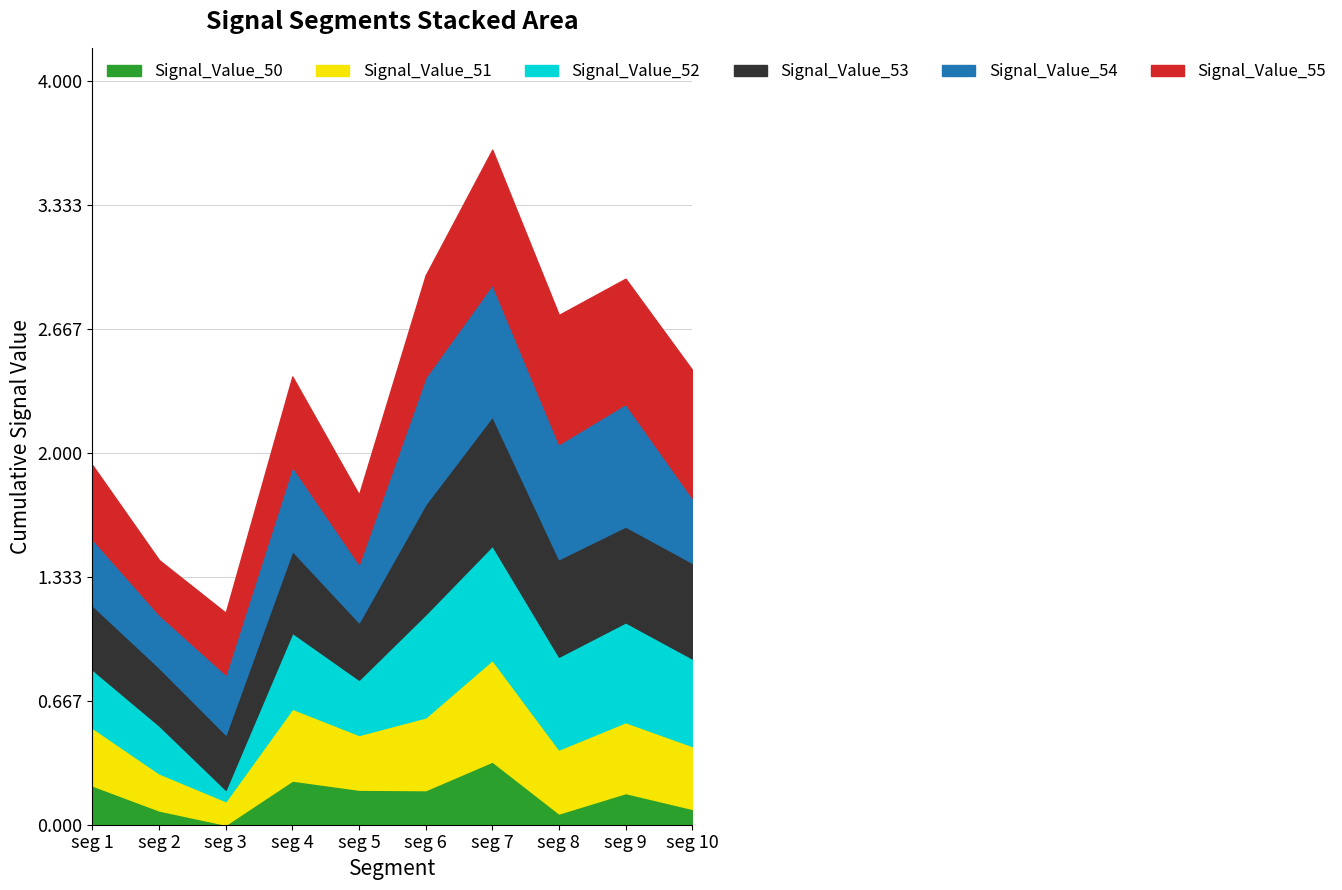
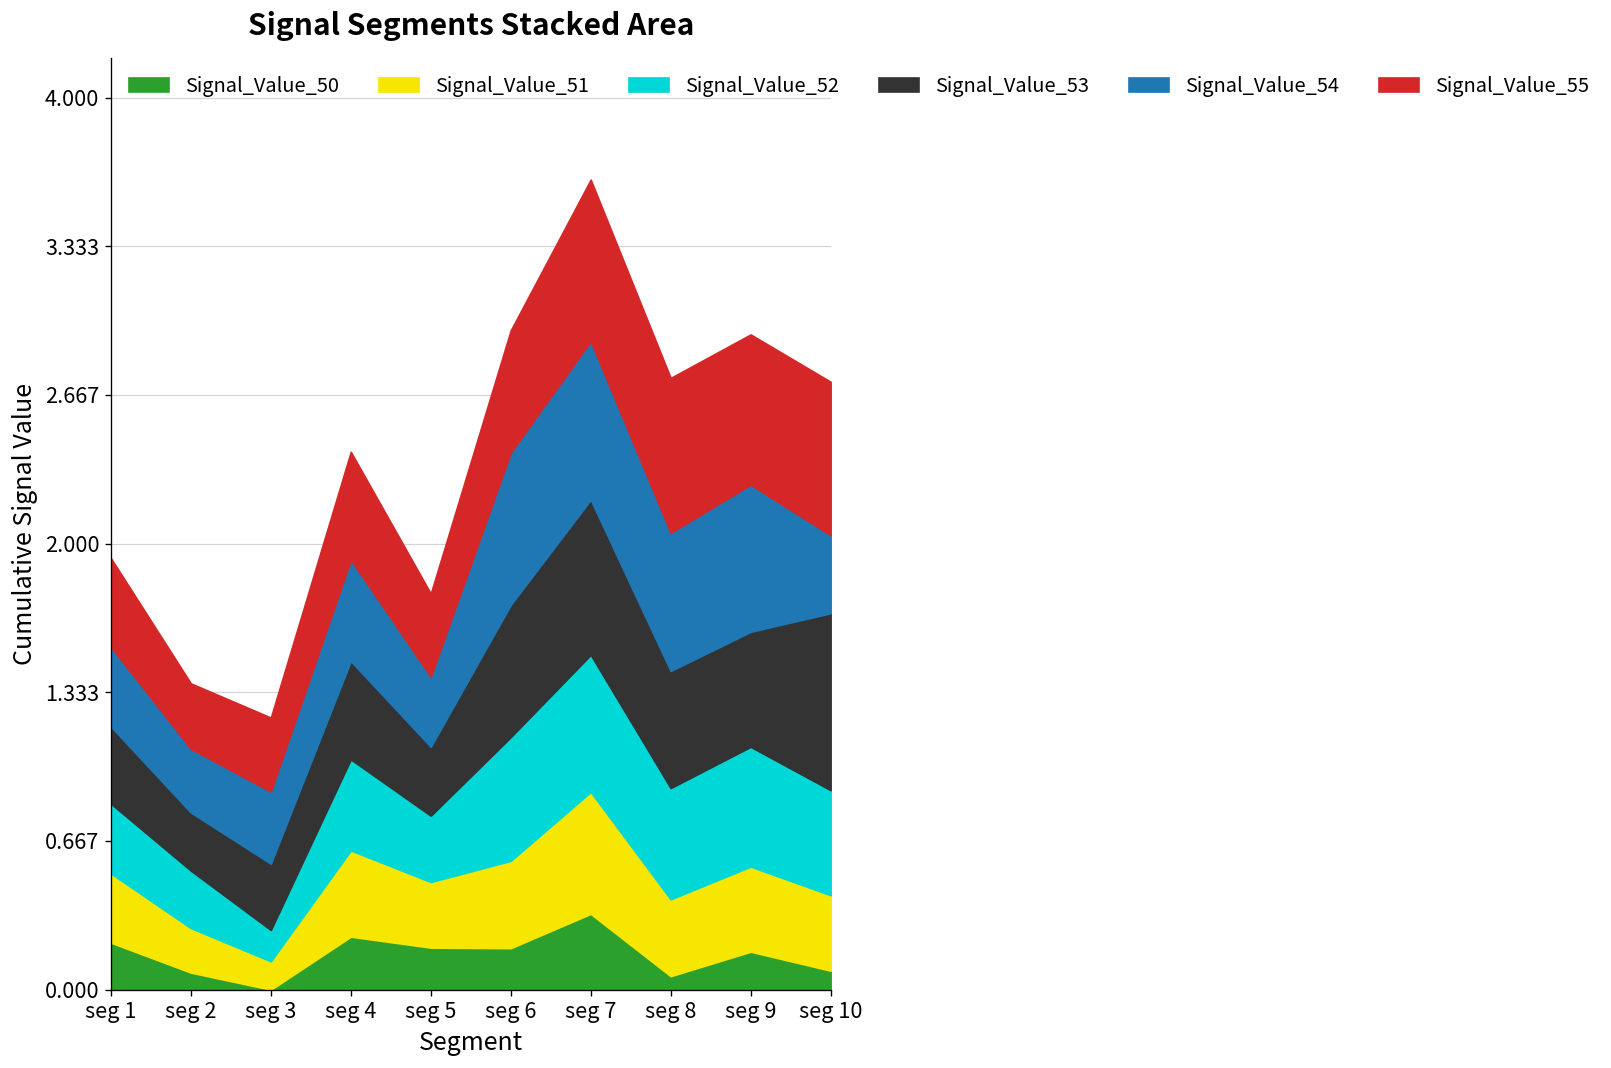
Signal_Value_53, seg 2: 0.31 -> 0.26
Signal_Value_52, seg 3: 0.06 -> 0.14
Signal_Value_53, seg 10: 0.52 -> 0.79
